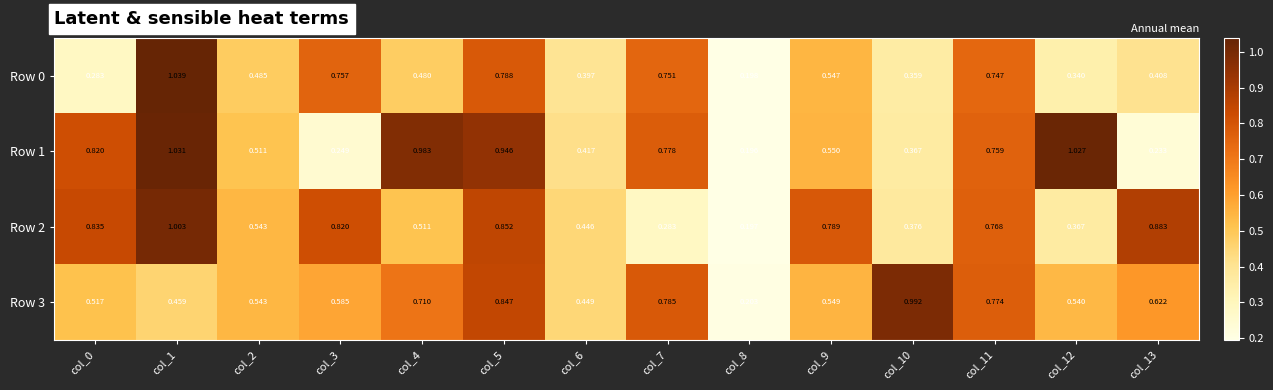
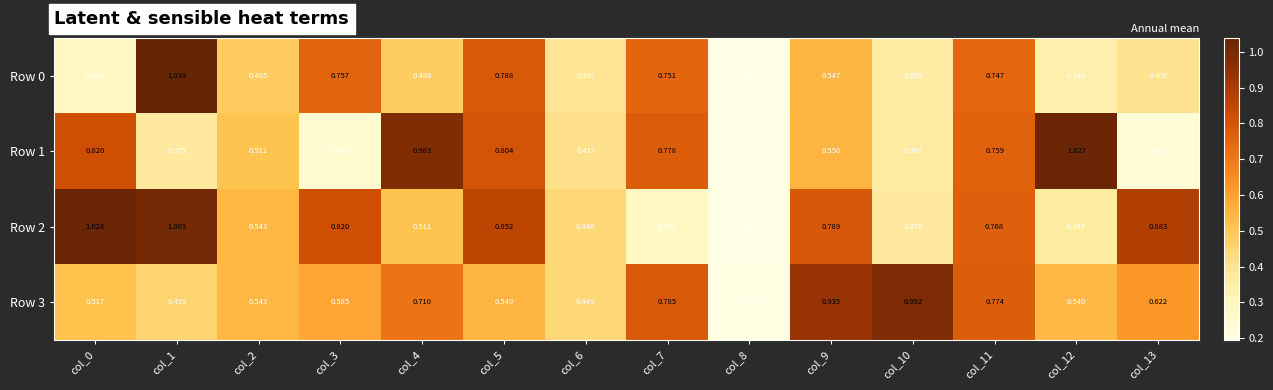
Row 1, col_1: 1.031 -> 0.375
Row 1, col_5: 0.946 -> 0.804
Row 2, col_0: 0.835 -> 1.028
Row 3, col_5: 0.847 -> 0.549
Row 3, col_9: 0.549 -> 0.935
